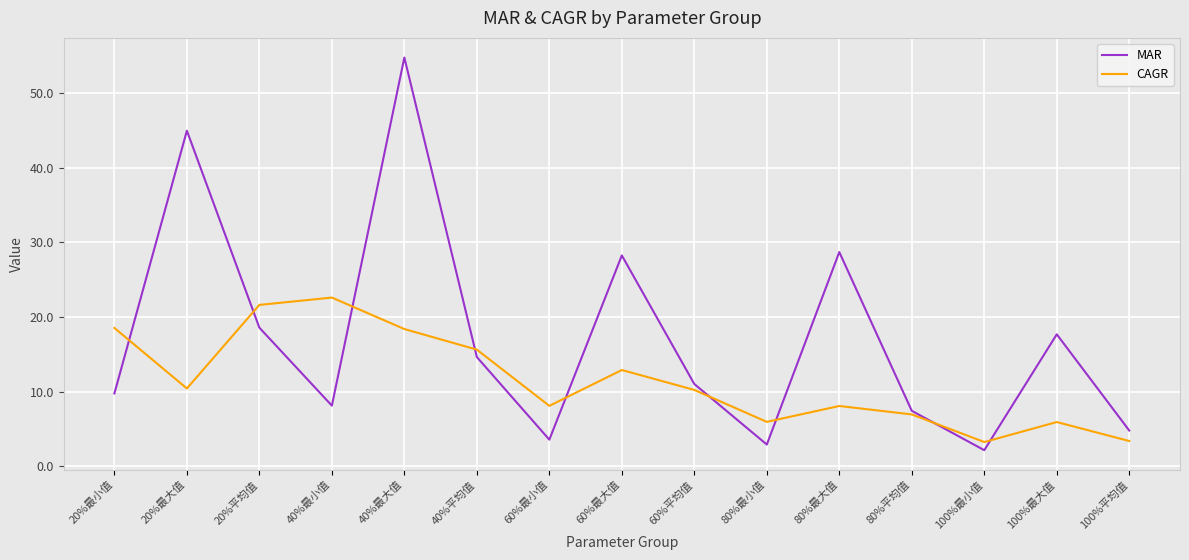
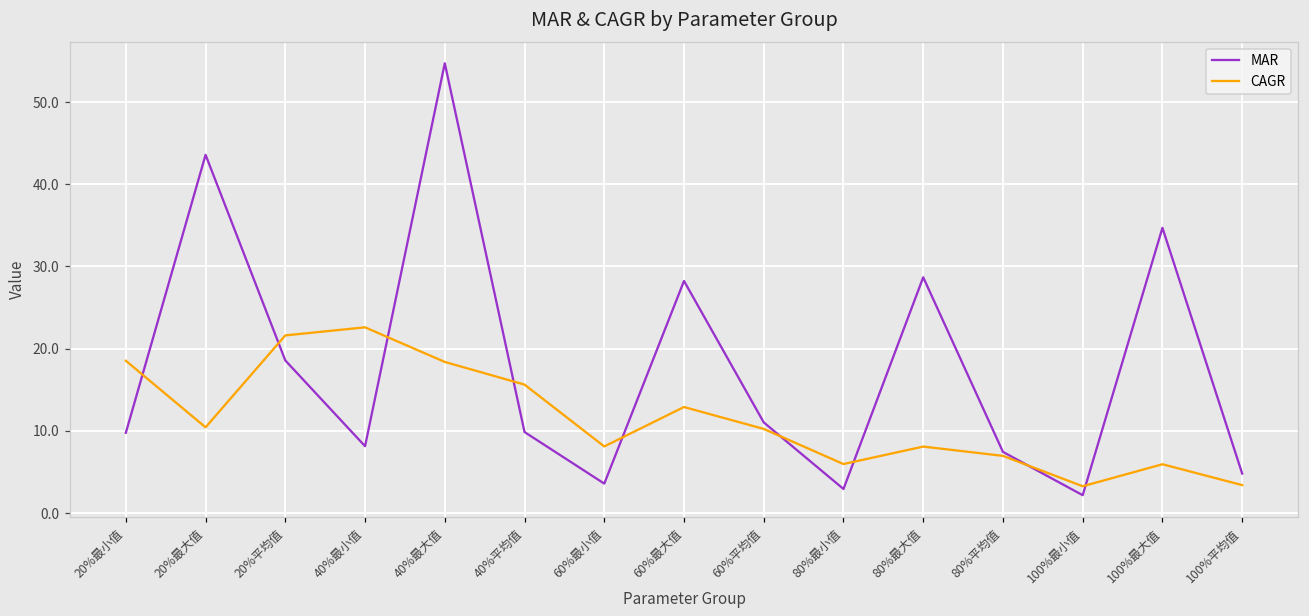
MAR, 20%最大值: 45 -> 44
MAR, 40%平均值: 15 -> 10
MAR, 100%最大值: 18 -> 35
